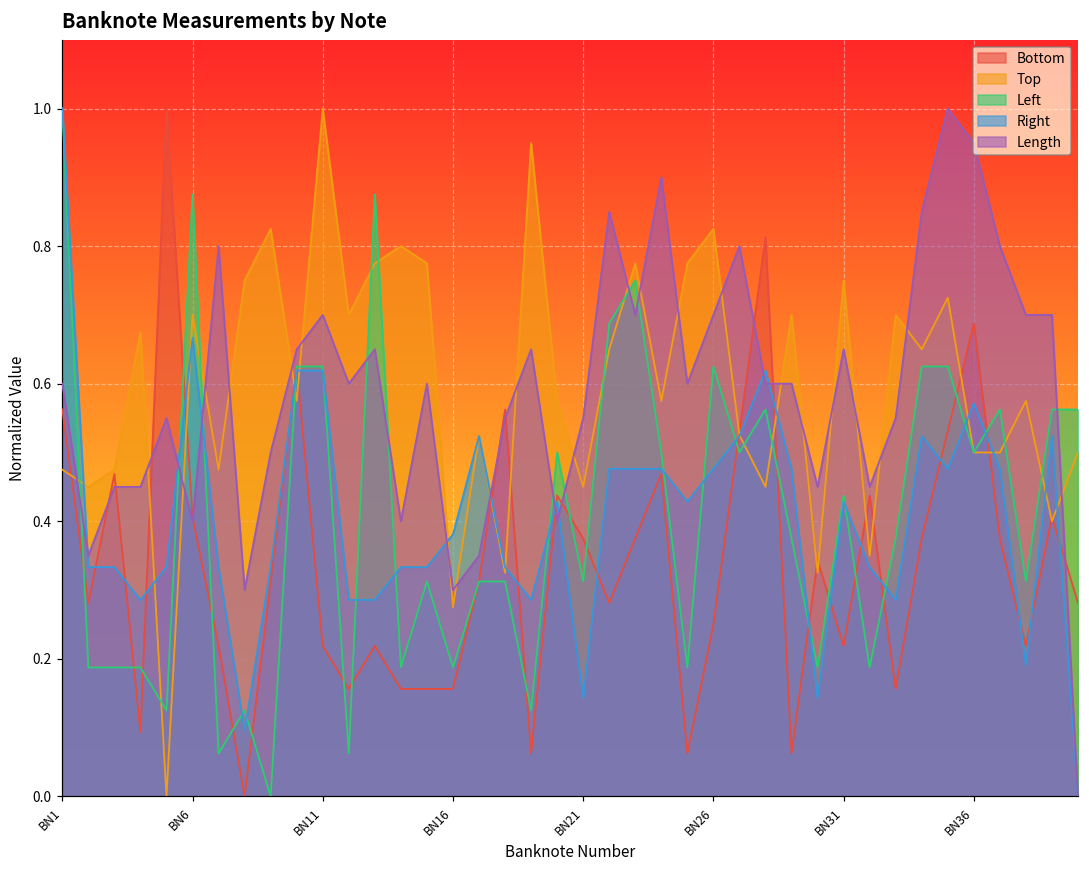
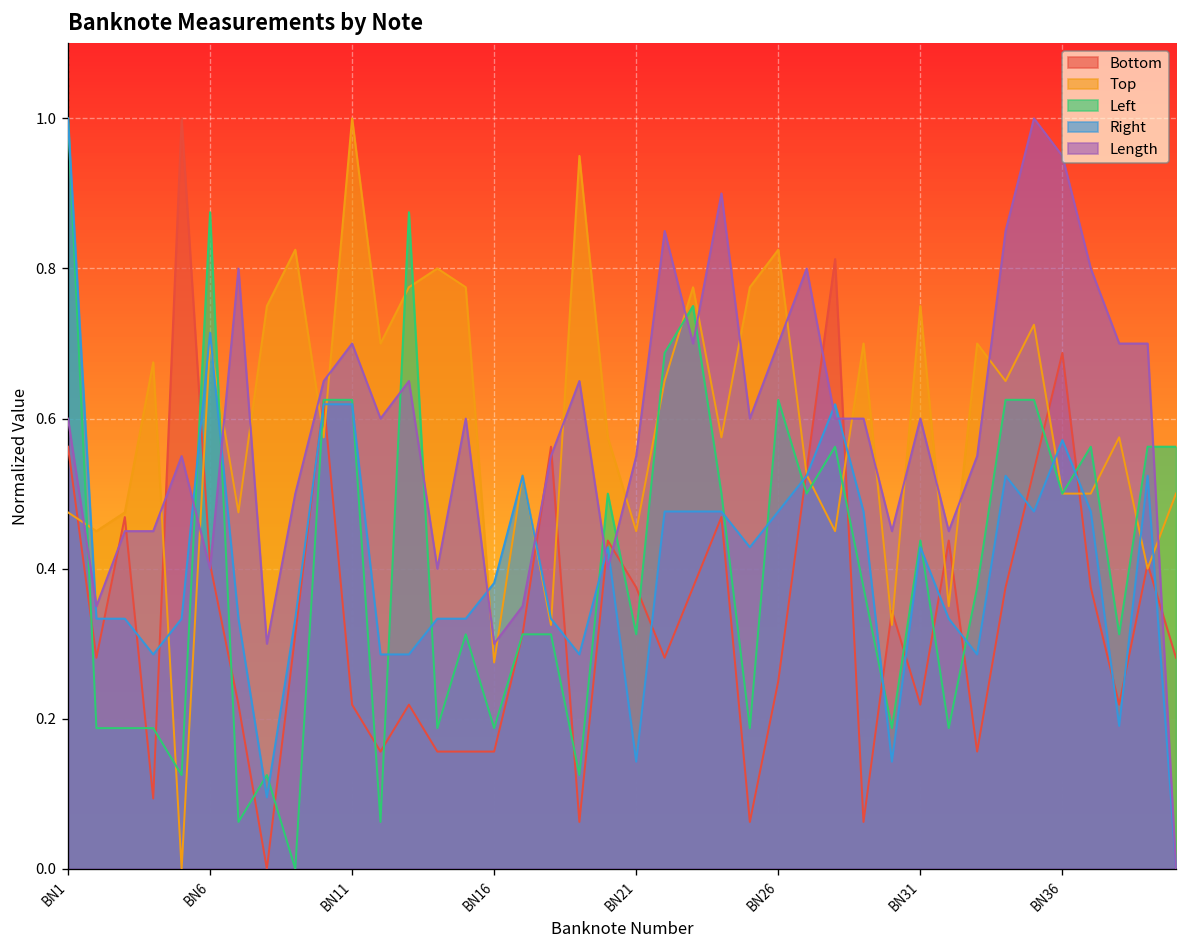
Right, BN6: 0.67 -> 0.71
Length, BN31: 0.65 -> 0.60
